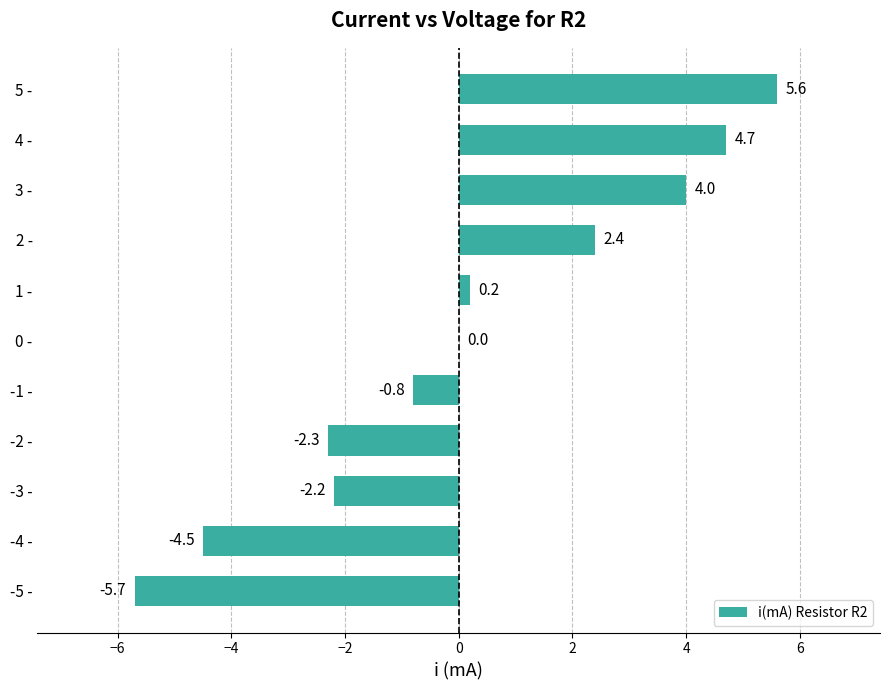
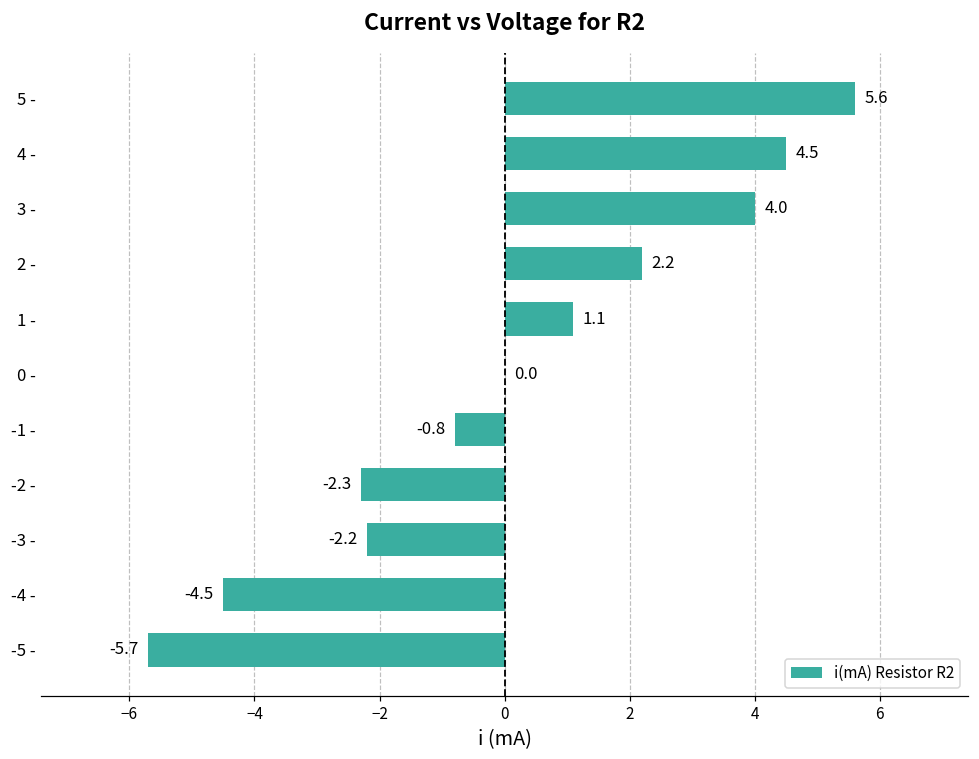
4 -: 4.7 -> 4.5
2 -: 2.4 -> 2.2
1 -: 0.2 -> 1.1
